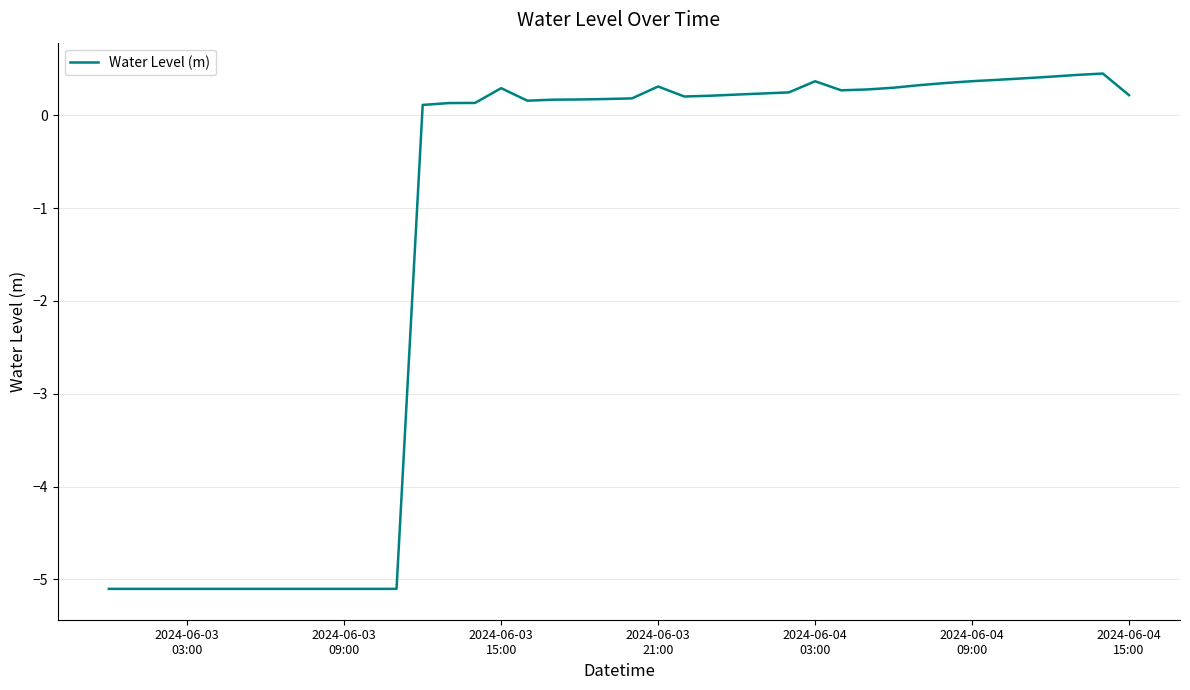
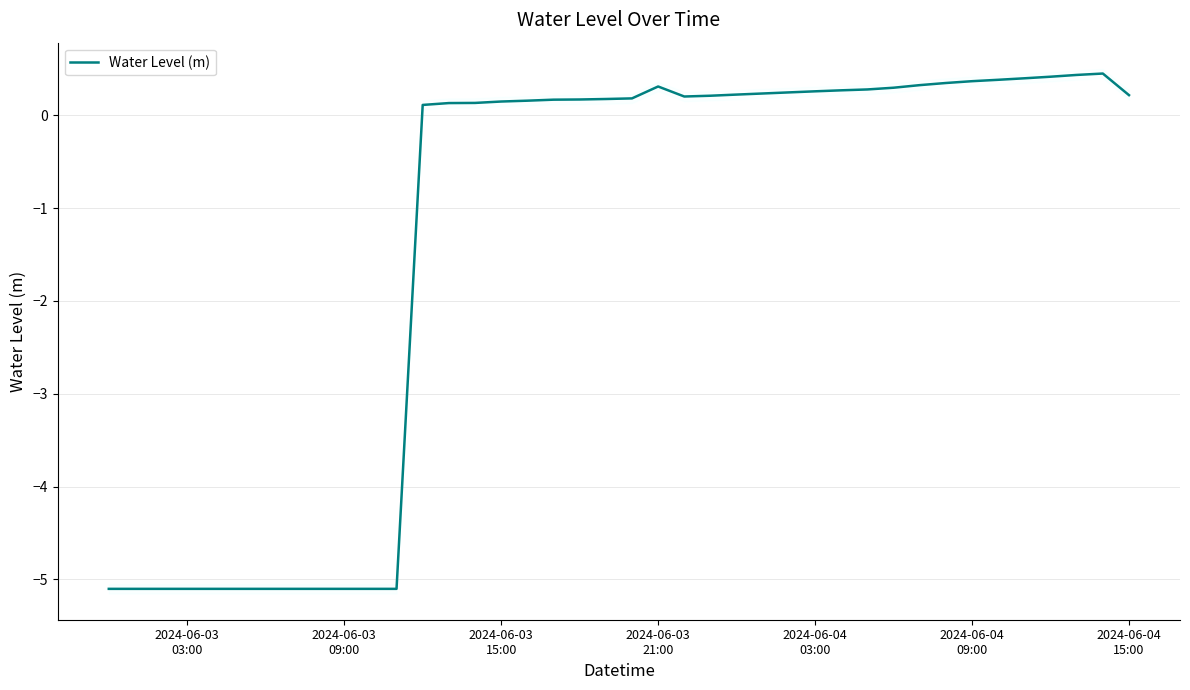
Water Level (m), 2024-06-03 15:00: 0.3 -> 0.1
Water Level (m), 2024-06-04 03:00: 0.4 -> 0.3
